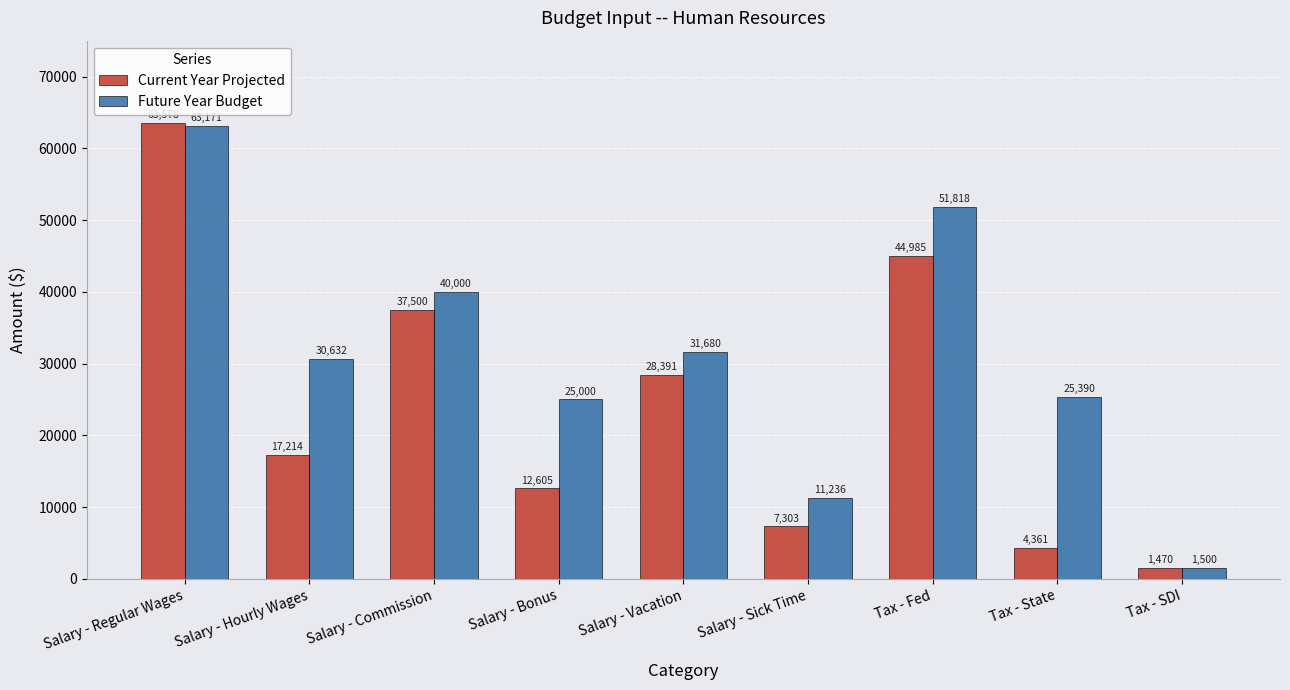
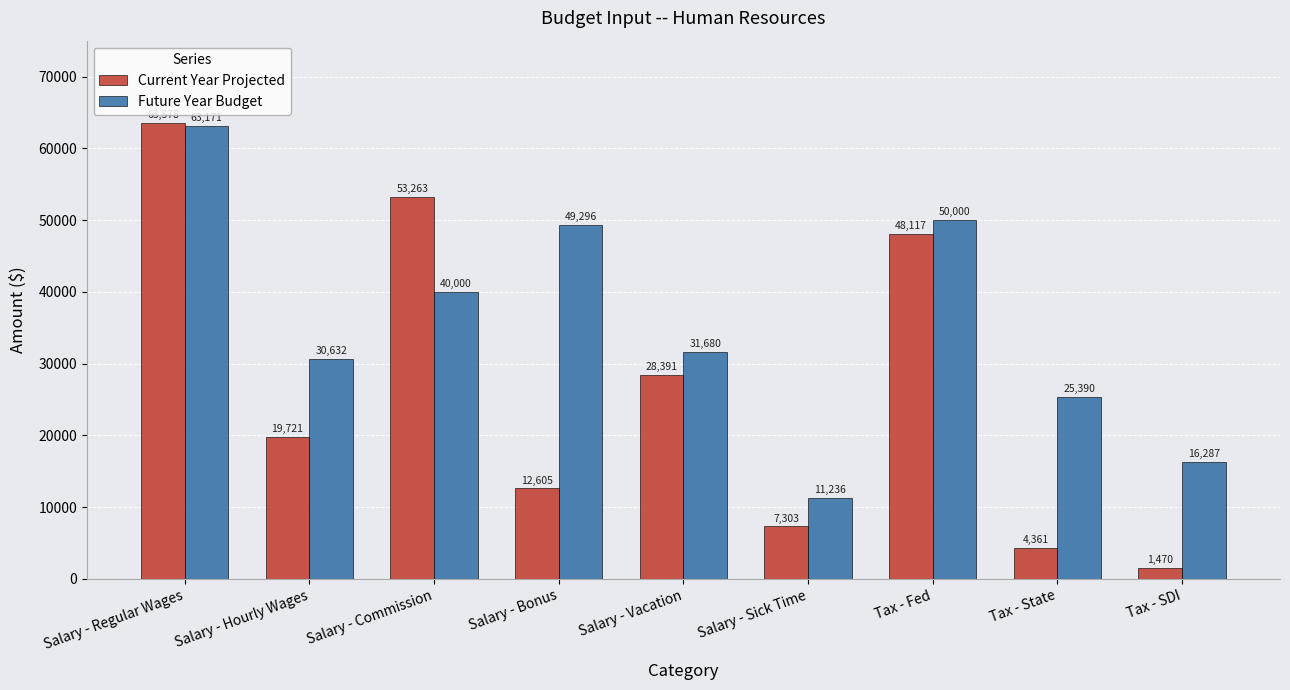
Current Year Projected, Salary - Hourly Wages: 17,214 -> 19,721
Current Year Projected, Salary - Commission: 37,500 -> 53,263
Future Year Budget, Salary - Bonus: 25,000 -> 49,296
Current Year Projected, Tax - Fed: 44,985 -> 48,117
Future Year Budget, Tax - Fed: 51,818 -> 50,000
Future Year Budget, Tax - SDI: 1,500 -> 16,287
